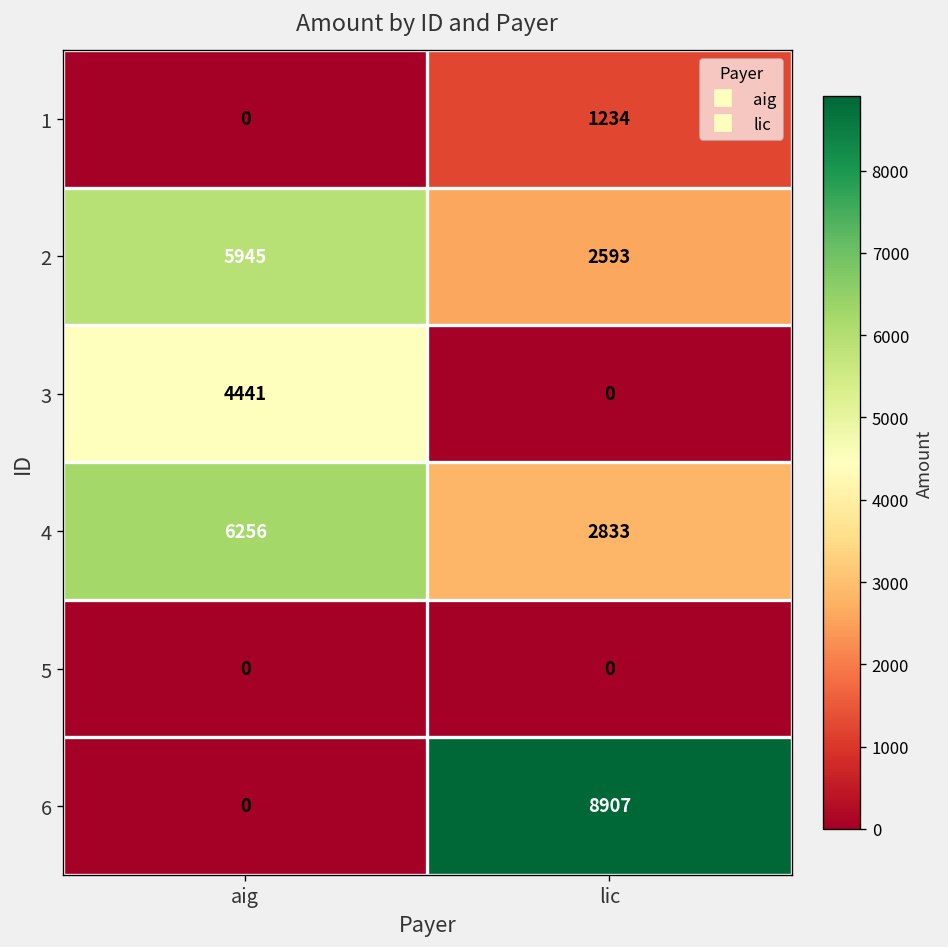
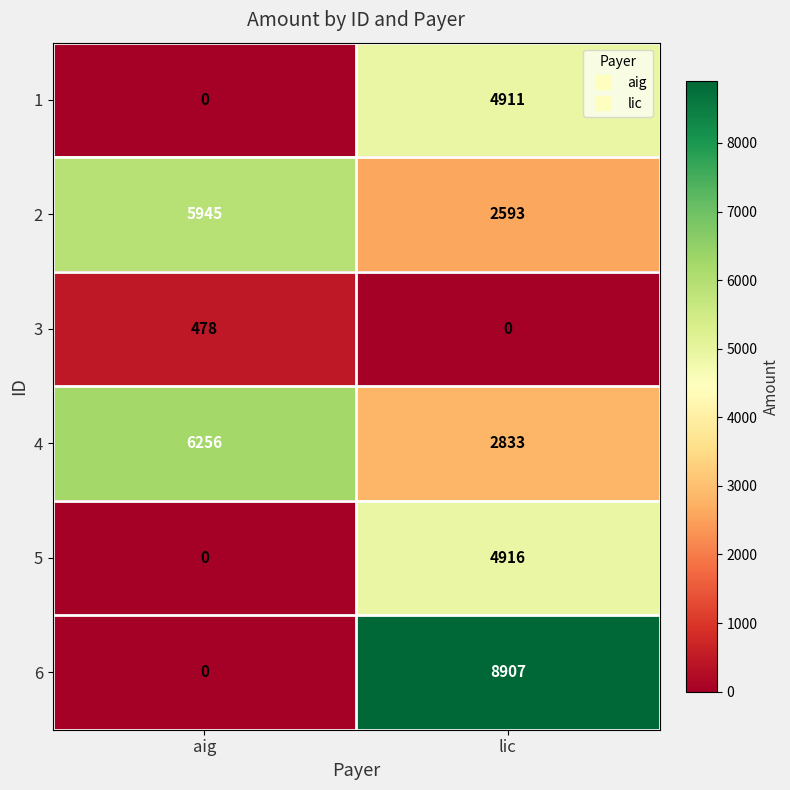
1, lic: 1234 -> 4911
3, aig: 4441 -> 478
5, lic: 0 -> 4916
